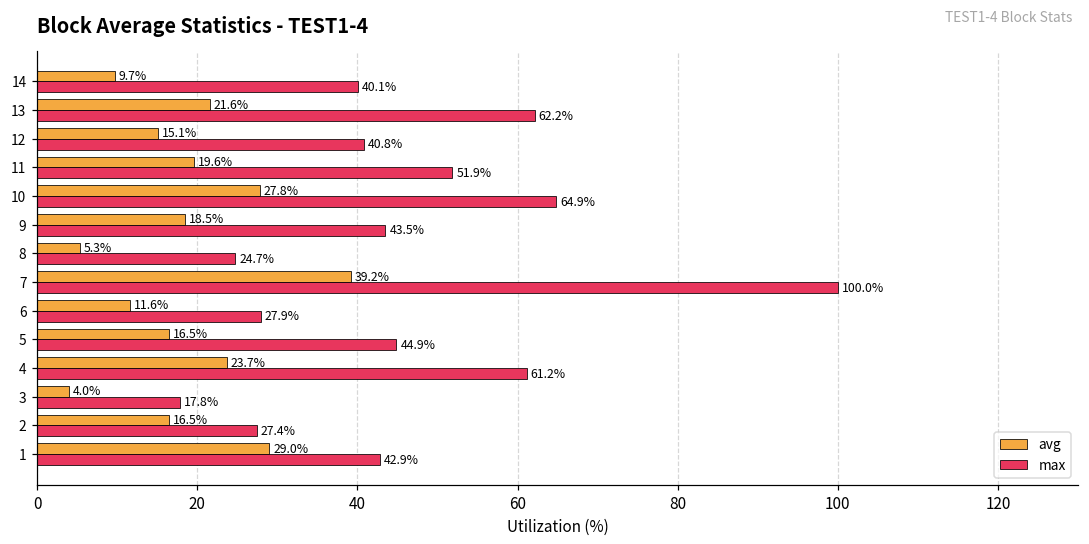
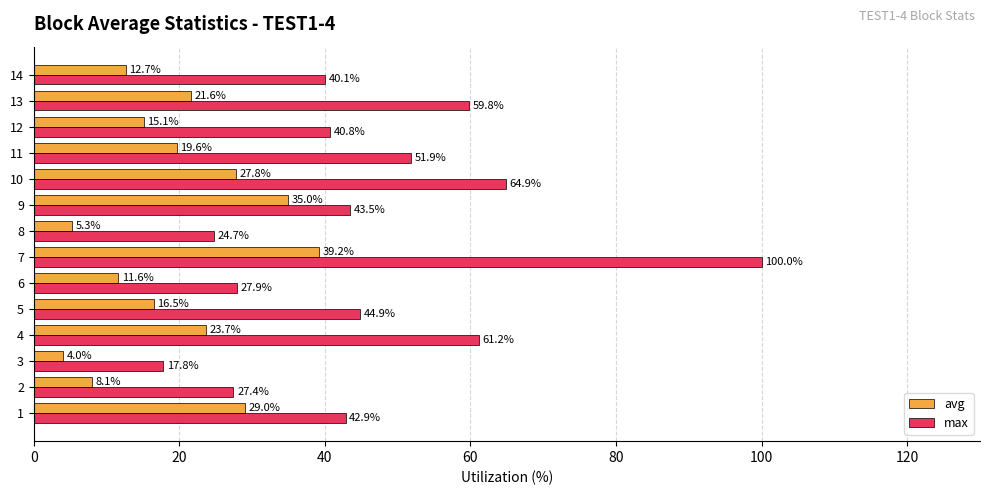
avg, 14: 9.7% -> 12.7%
max, 13: 62.2% -> 59.8%
avg, 9: 18.5% -> 35.0%
avg, 2: 16.5% -> 8.1%
